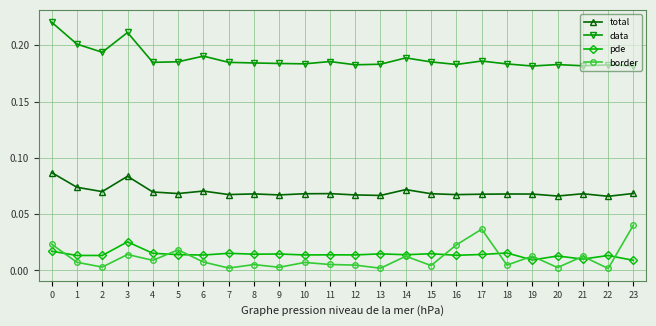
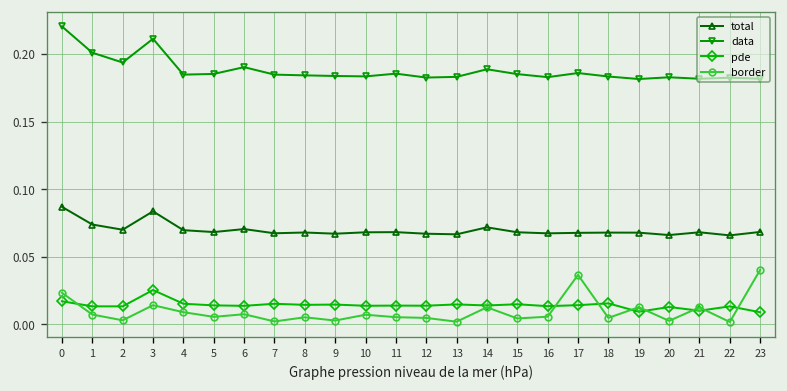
border, 5: 0.018 -> 0.006
border, 16: 0.023 -> 0.006
